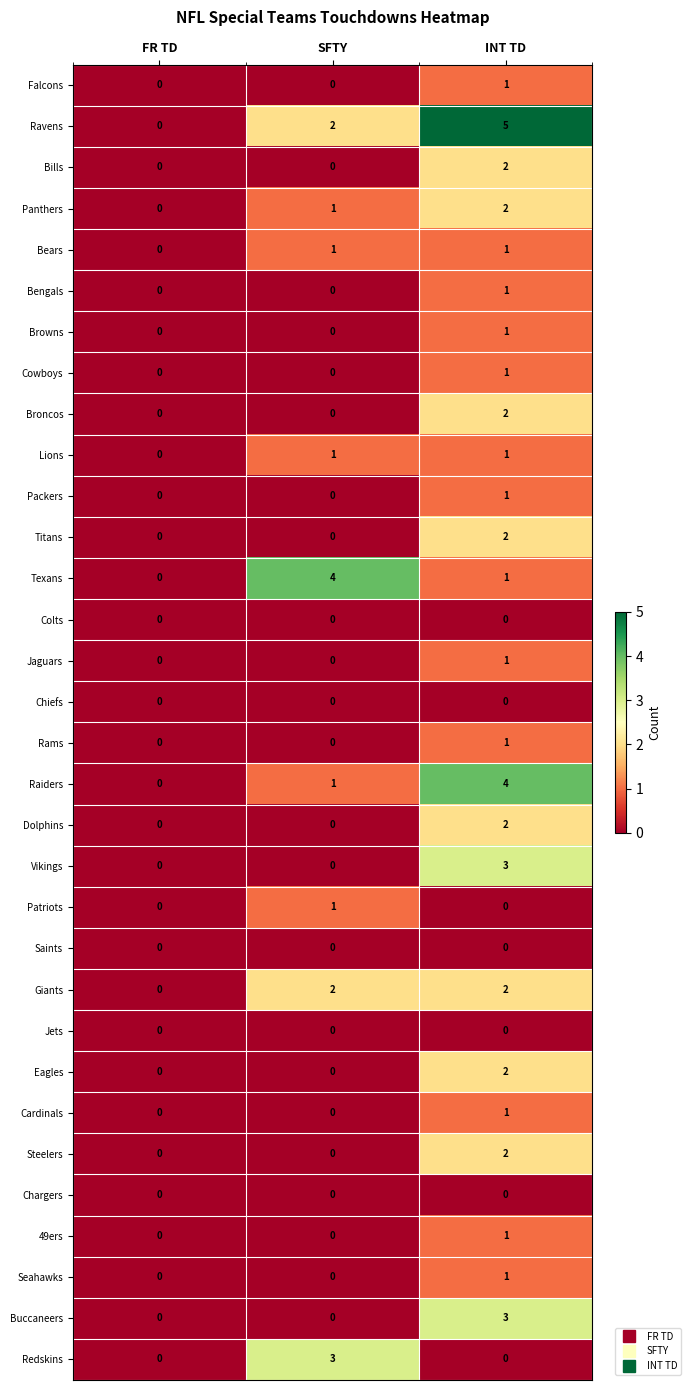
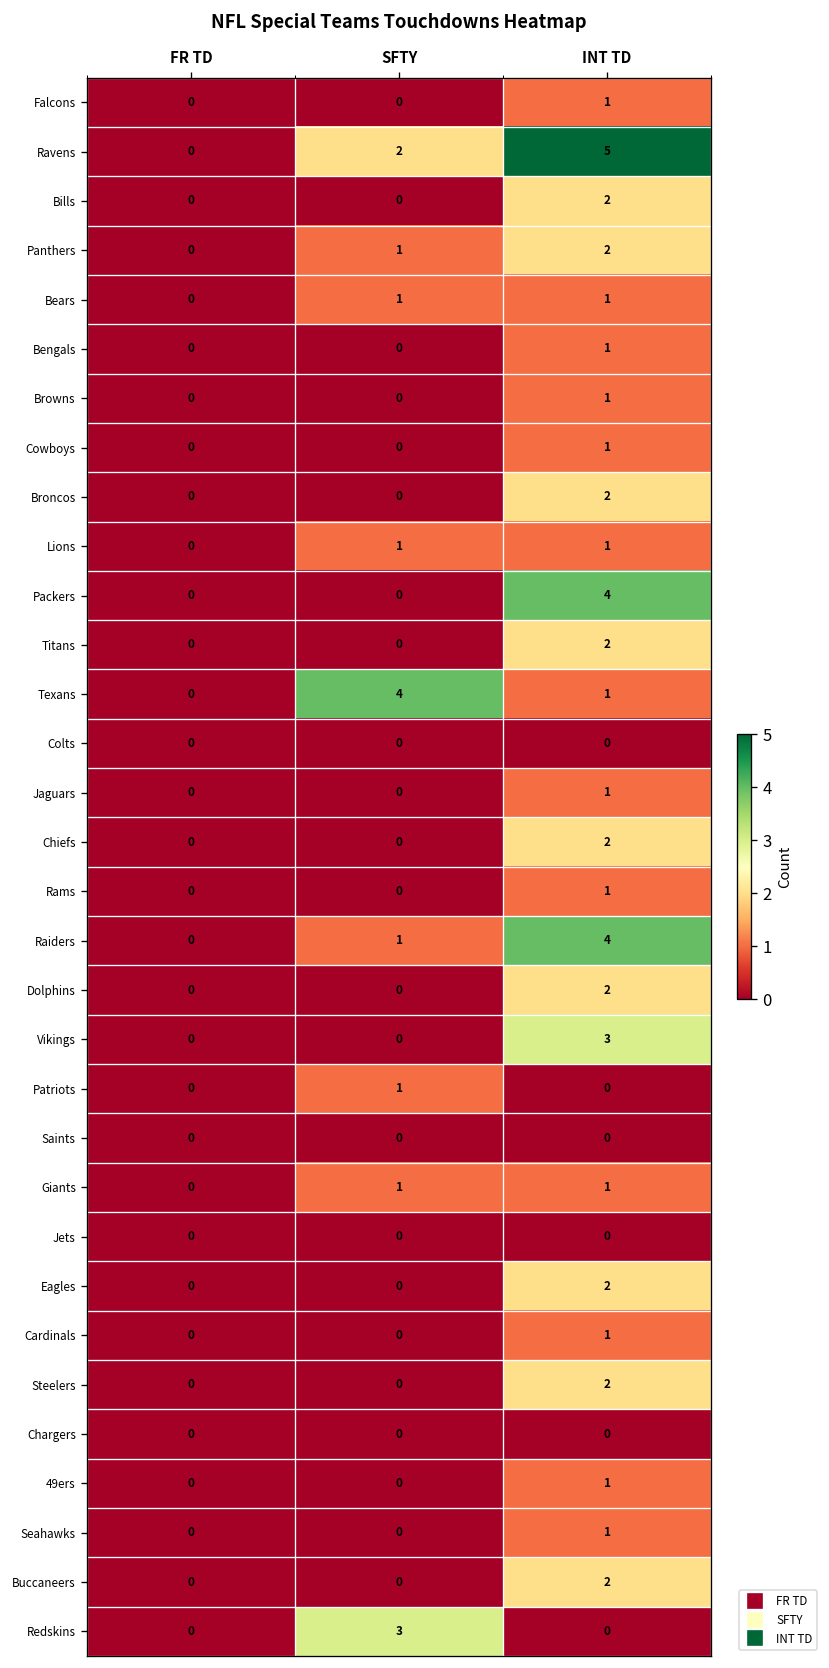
Packers, INT TD: 1 -> 4
Chiefs, INT TD: 0 -> 2
Giants, SFTY: 2 -> 1
Giants, INT TD: 2 -> 1
Buccaneers, INT TD: 3 -> 2
